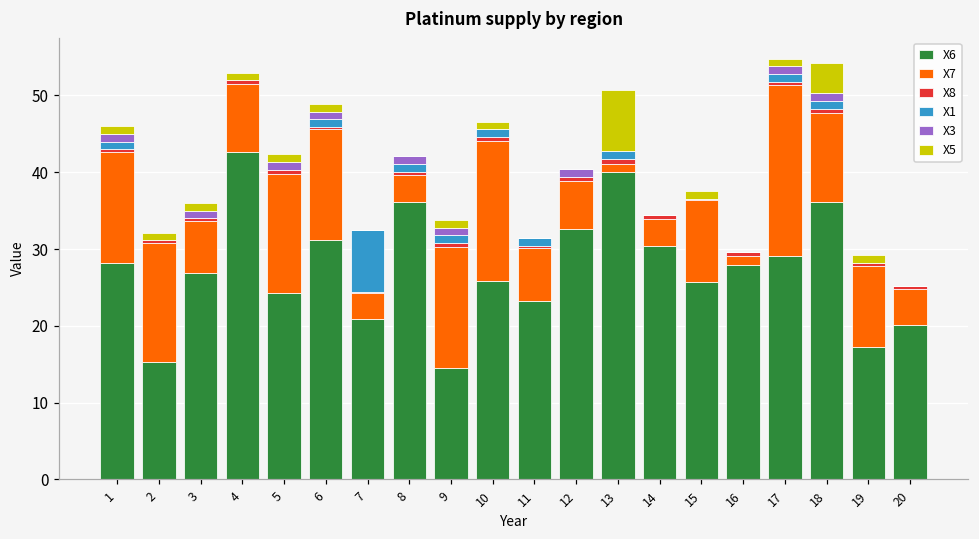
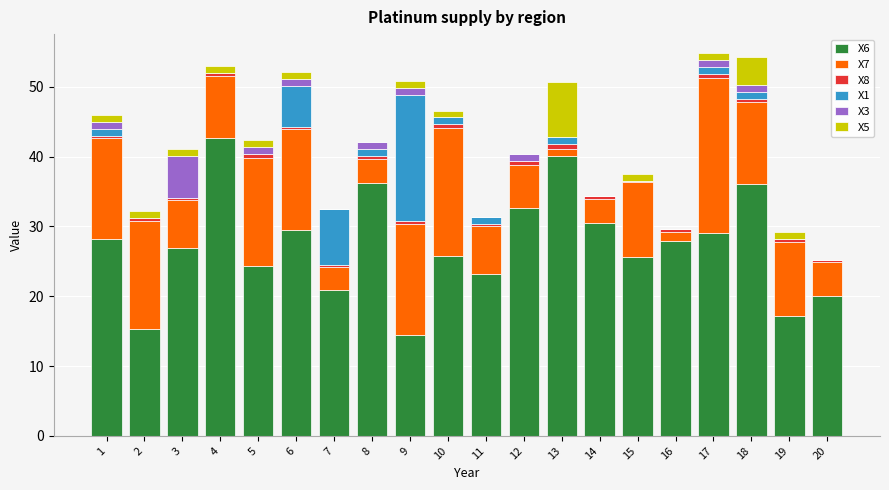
X3, 3: 1 -> 6
X6, 6: 31 -> 30
X1, 6: 1 -> 6
X1, 9: 1 -> 18
